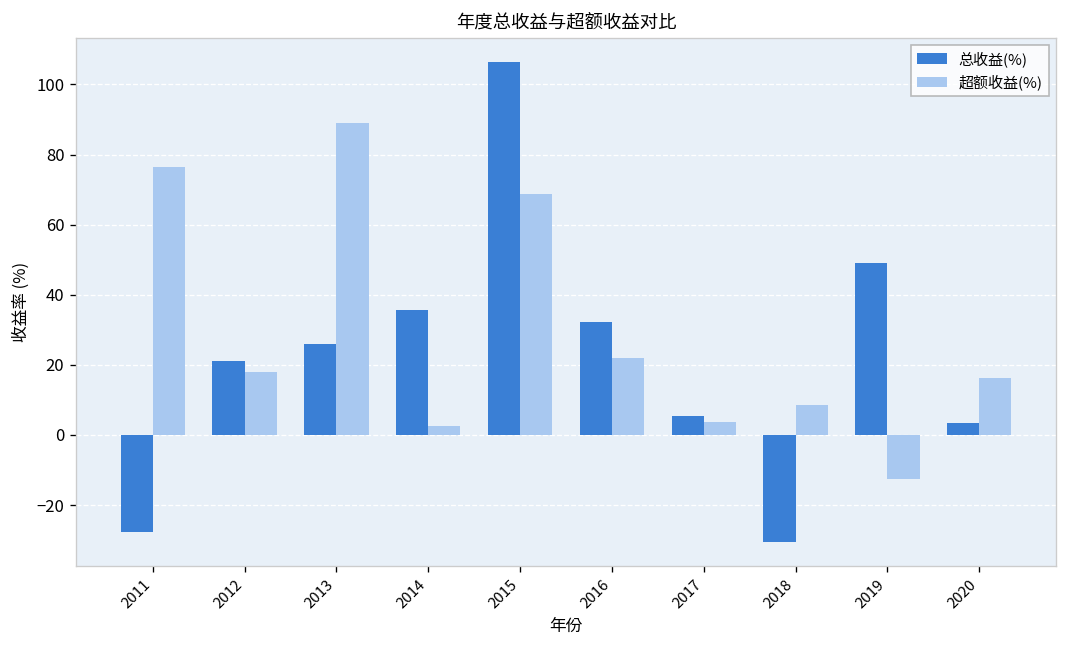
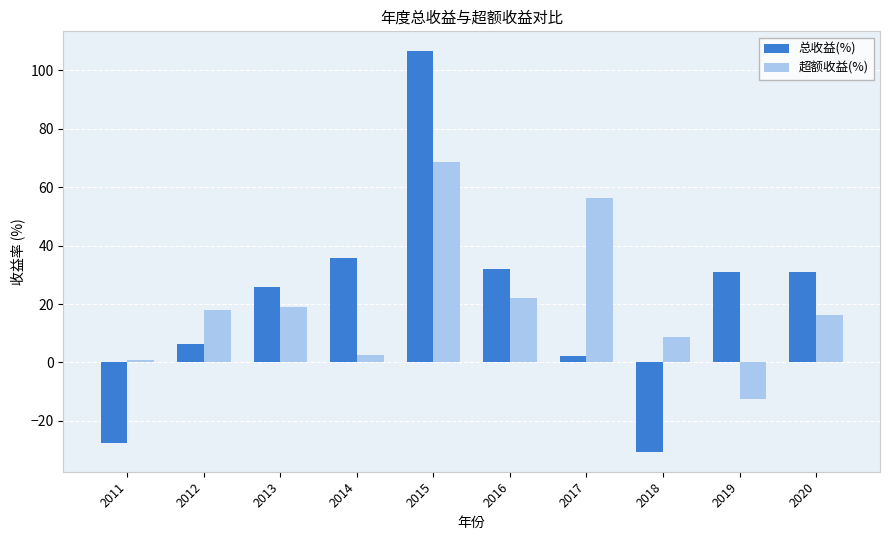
超额收益(%), 2011: 76 -> 1
总收益(%), 2012: 21 -> 6
超额收益(%), 2013: 89 -> 19
总收益(%), 2017: 5 -> 2
超额收益(%), 2017: 4 -> 56
总收益(%), 2019: 49 -> 31
总收益(%), 2020: 3 -> 31
